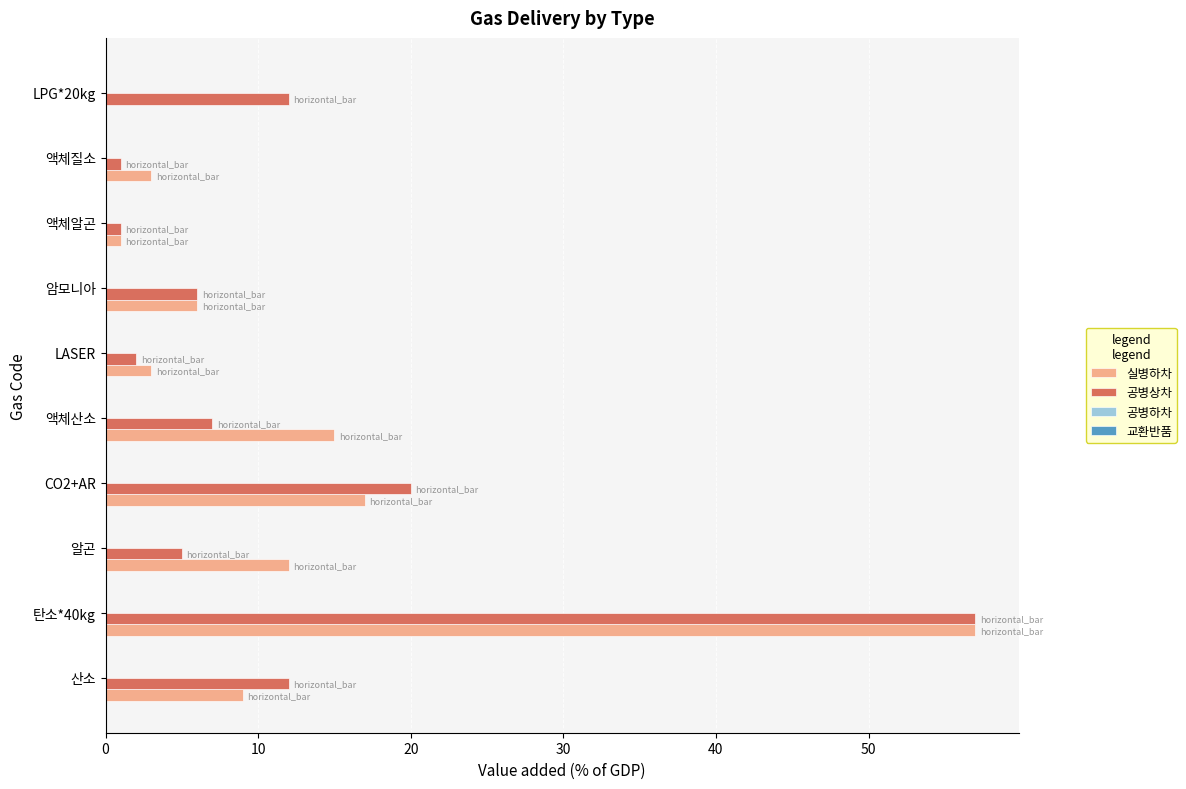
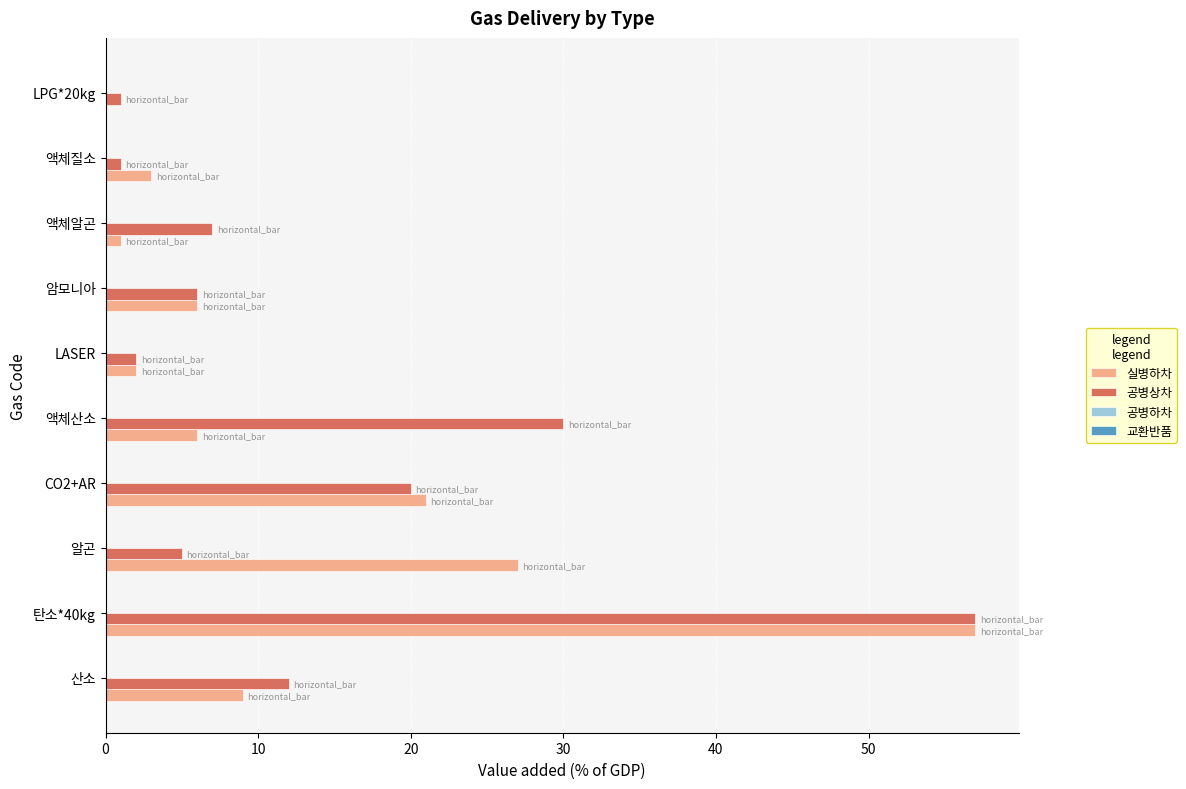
공병상차, LPG*20kg: 12 -> 1
공병상차, 액체알곤: 1 -> 7
실병하차, LASER: 3 -> 2
공병상차, 액체산소: 7 -> 30
실병하차, 액체산소: 15 -> 6
실병하차, CO2+AR: 17 -> 21
실병하차, 알곤: 12 -> 27
